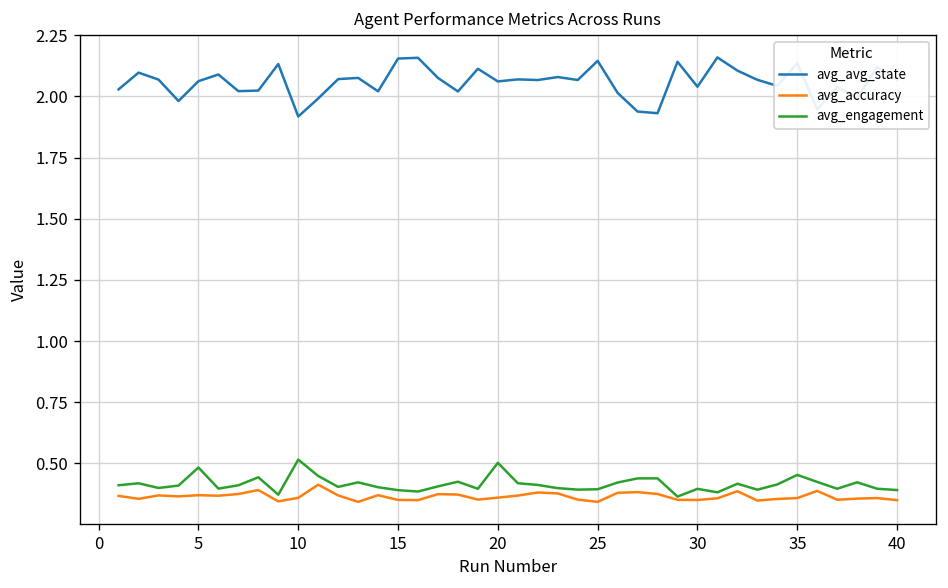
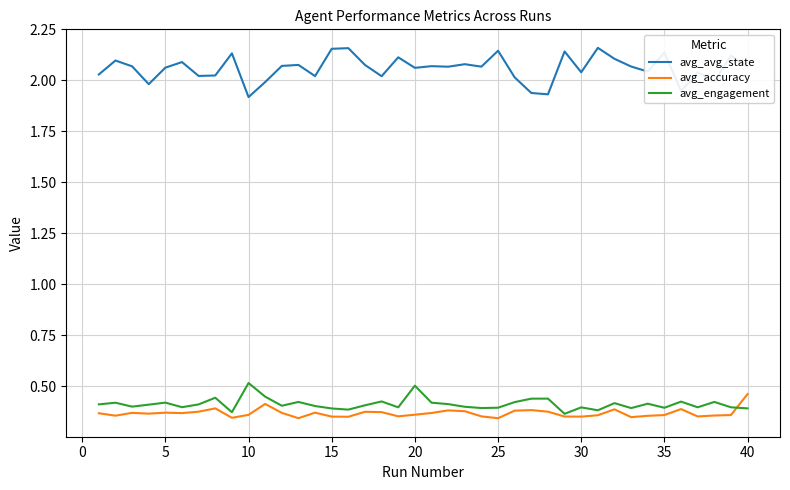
avg_engagement, 5: 0.48 -> 0.42
avg_engagement, 35: 0.45 -> 0.39
avg_accuracy, 40: 0.35 -> 0.46
